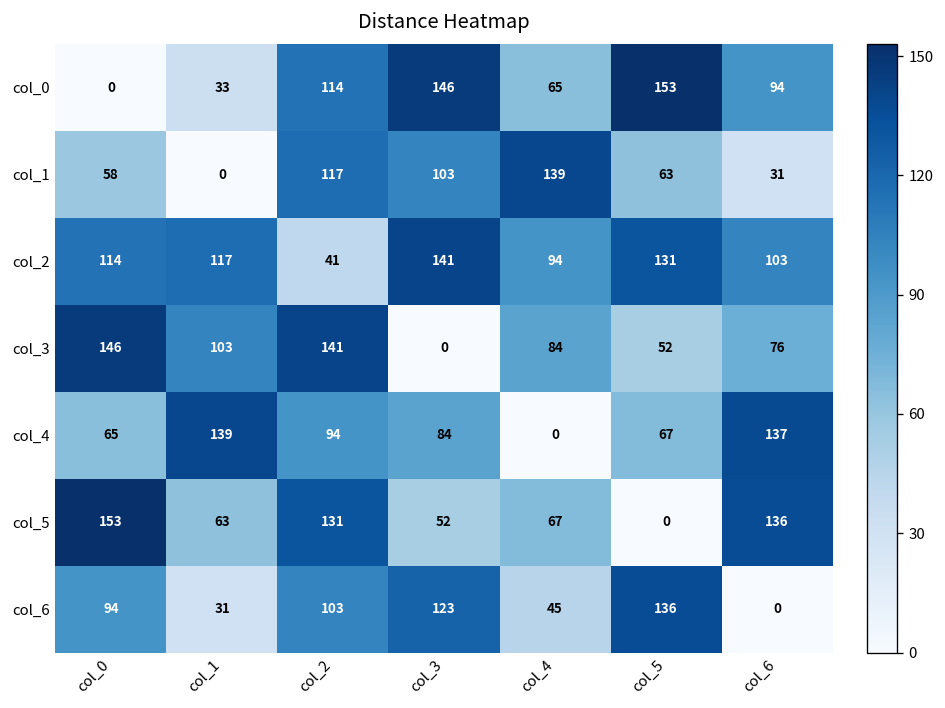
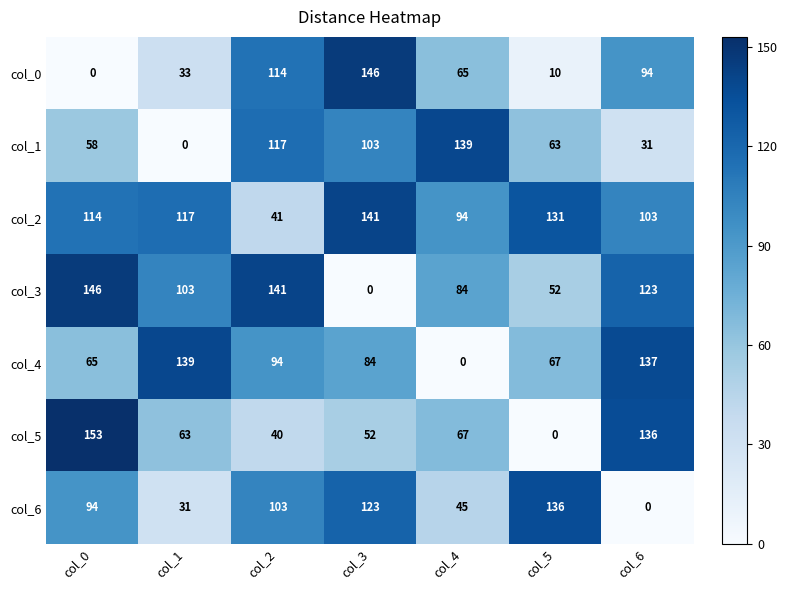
col_0, col_5: 153 -> 10
col_3, col_6: 76 -> 123
col_5, col_2: 131 -> 40
